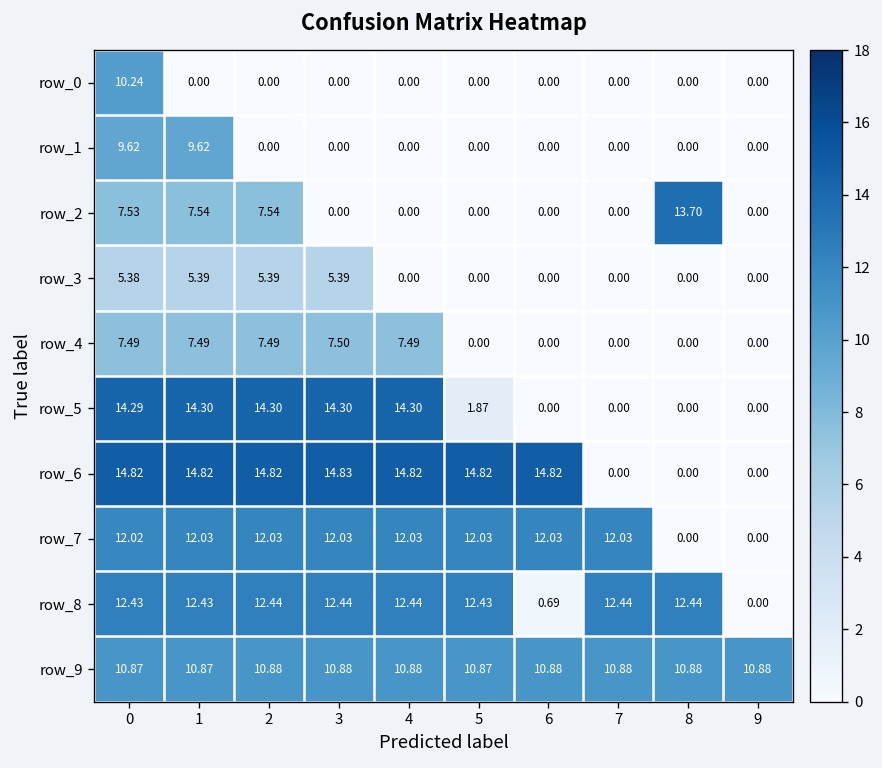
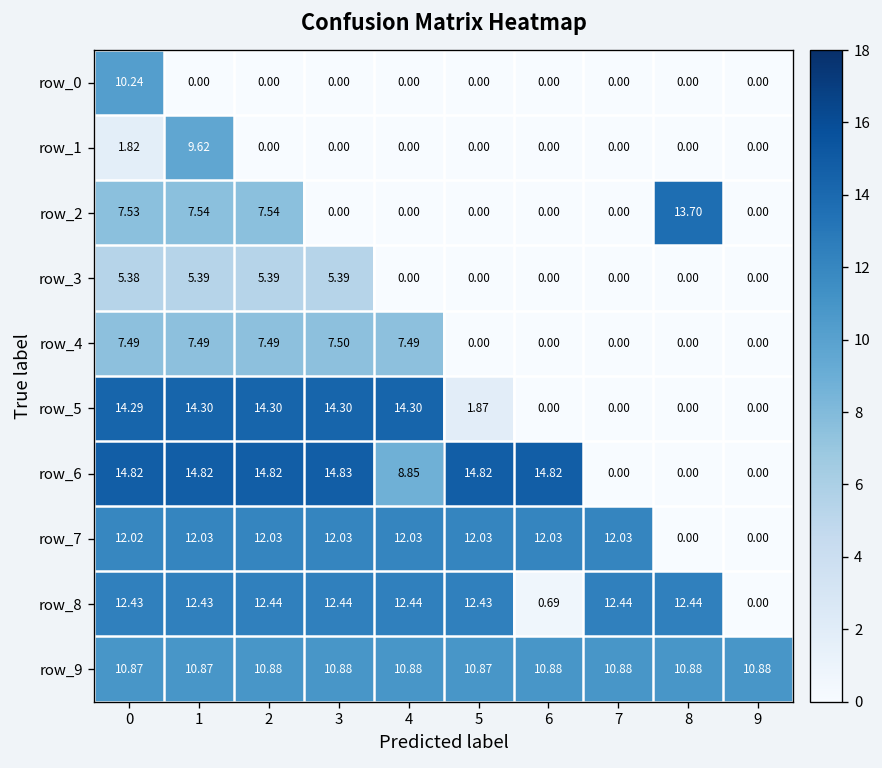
row_1, 0: 9.62 -> 1.82
row_6, 4: 14.82 -> 8.85
